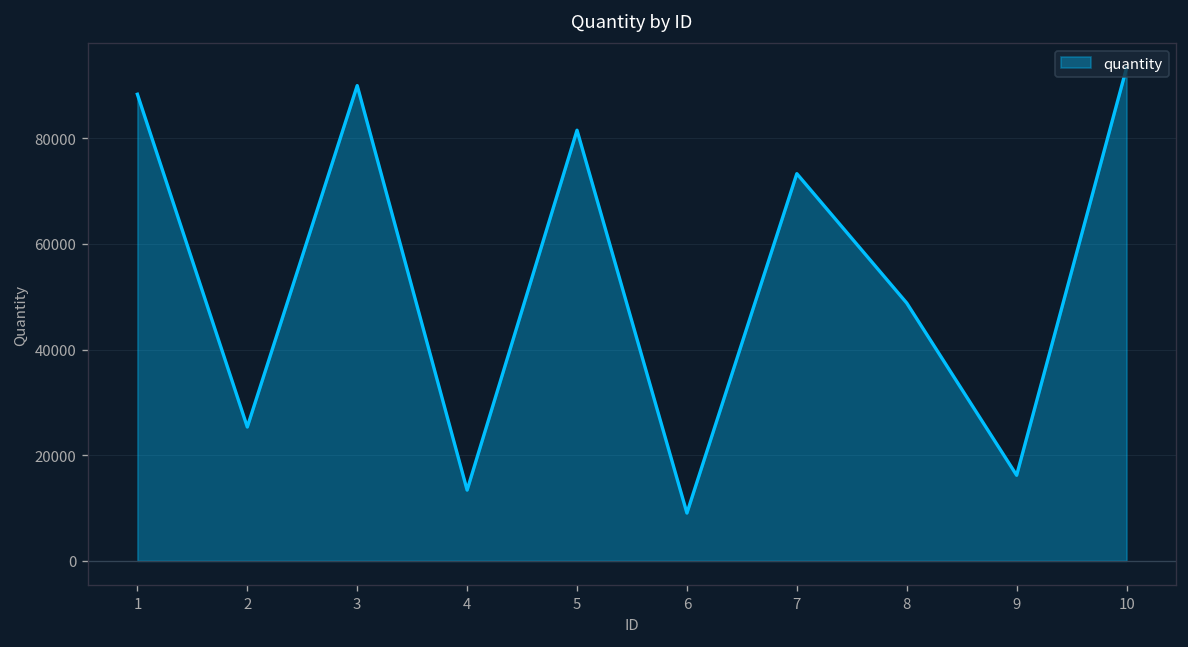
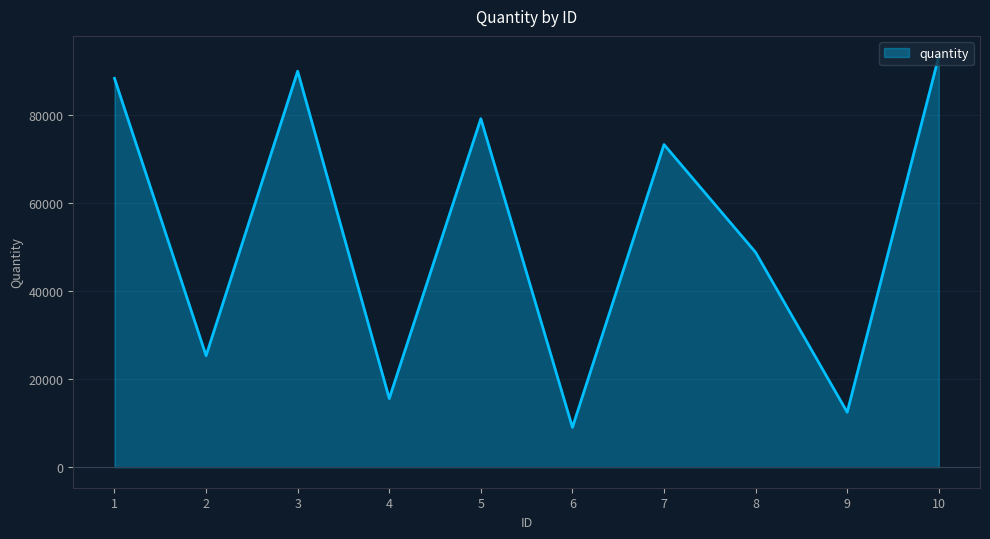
4: 13000 -> 16000
5: 82000 -> 79000
9: 16000 -> 12000
